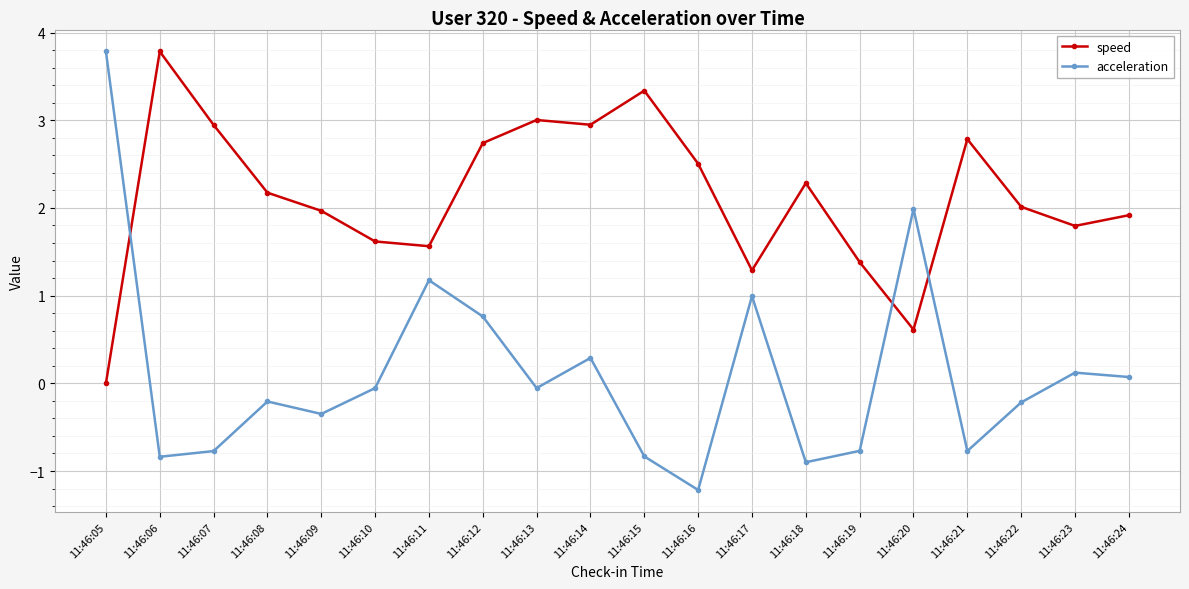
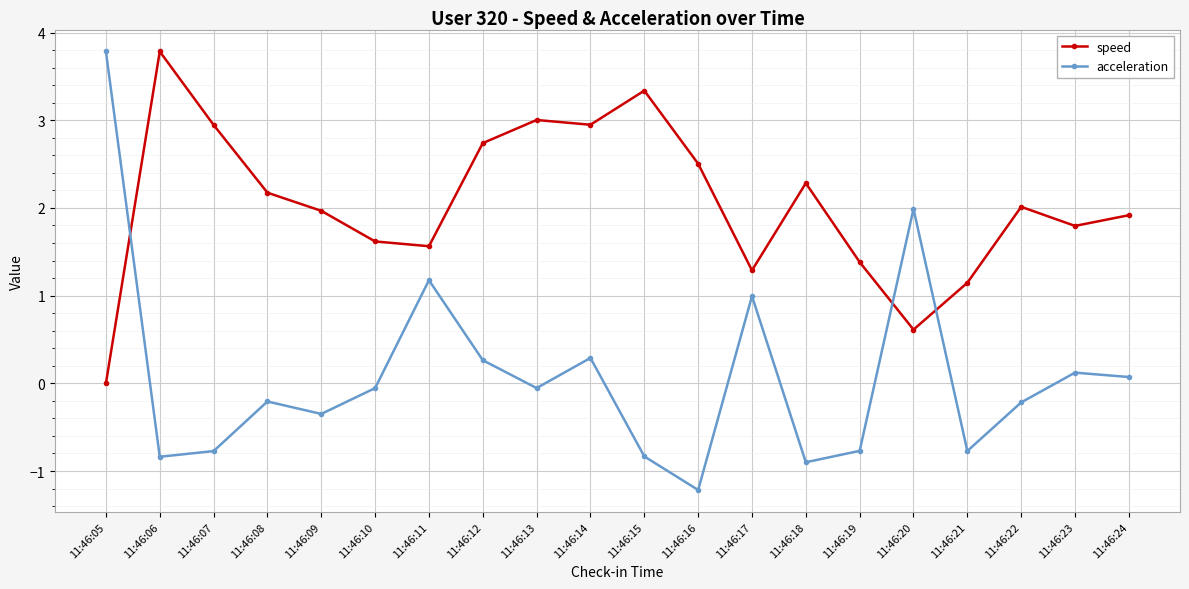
acceleration, 11:46:12: 0.8 -> 0.3
speed, 11:46:21: 2.8 -> 1.1
